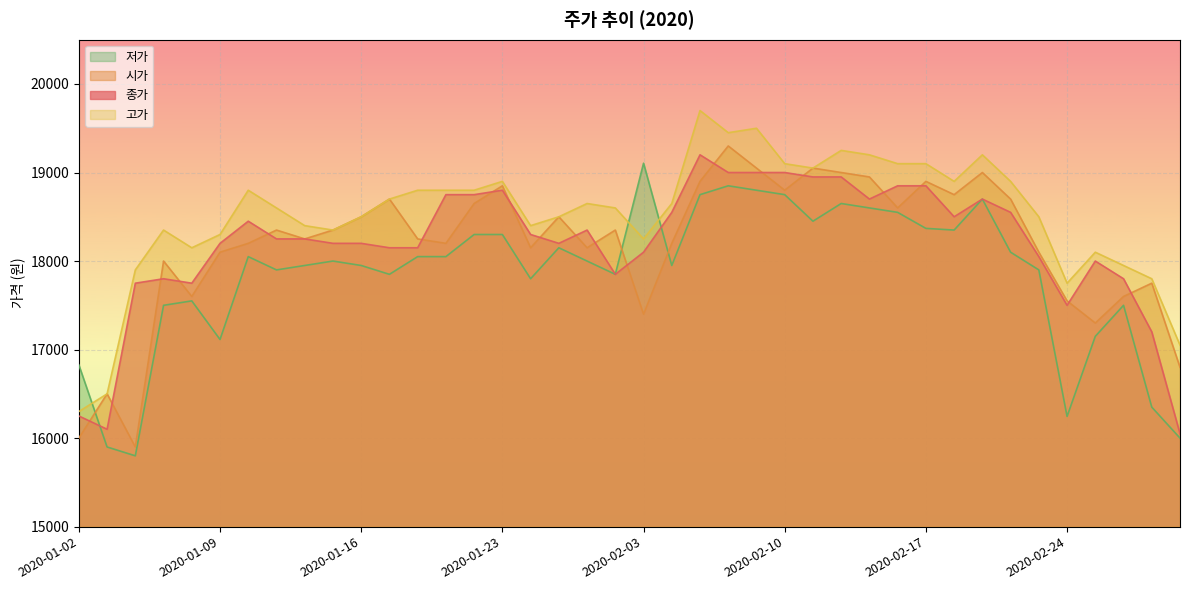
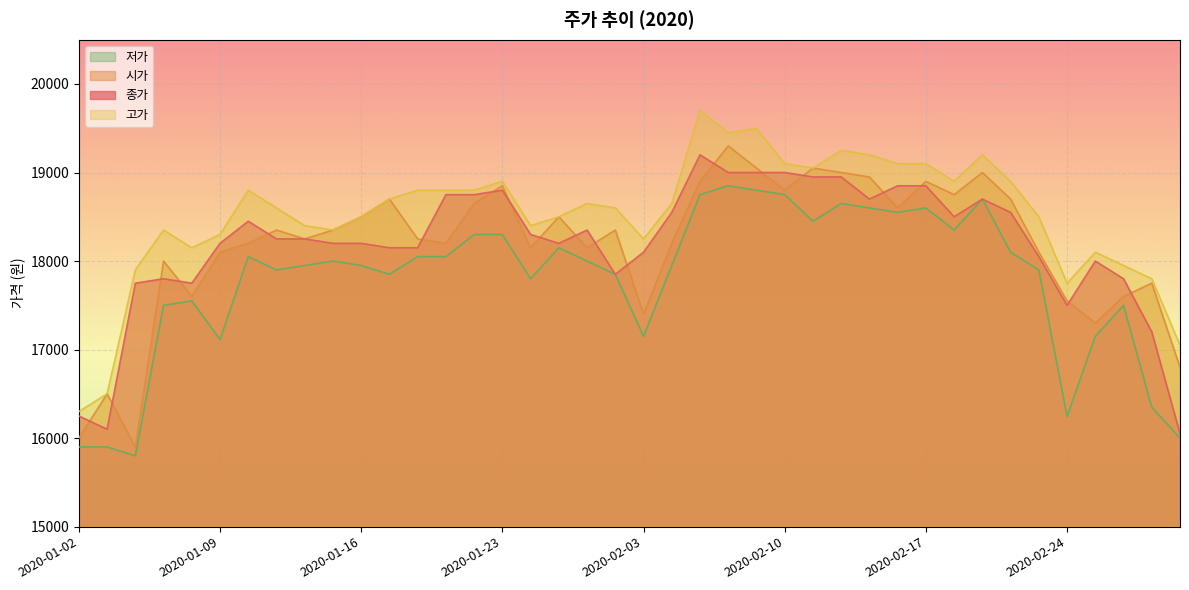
저가, 2020-01-02: 16800 -> 15900
저가, 2020-02-03: 19100 -> 17200
저가, 2020-02-17: 18400 -> 18600
